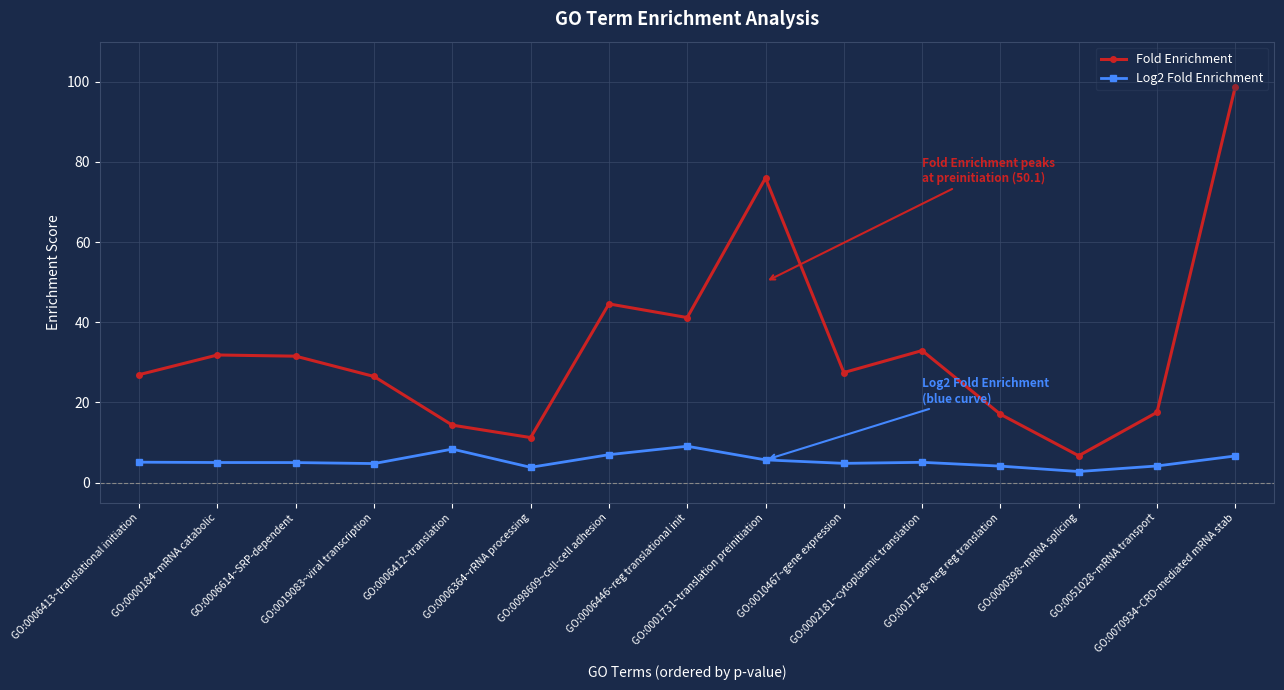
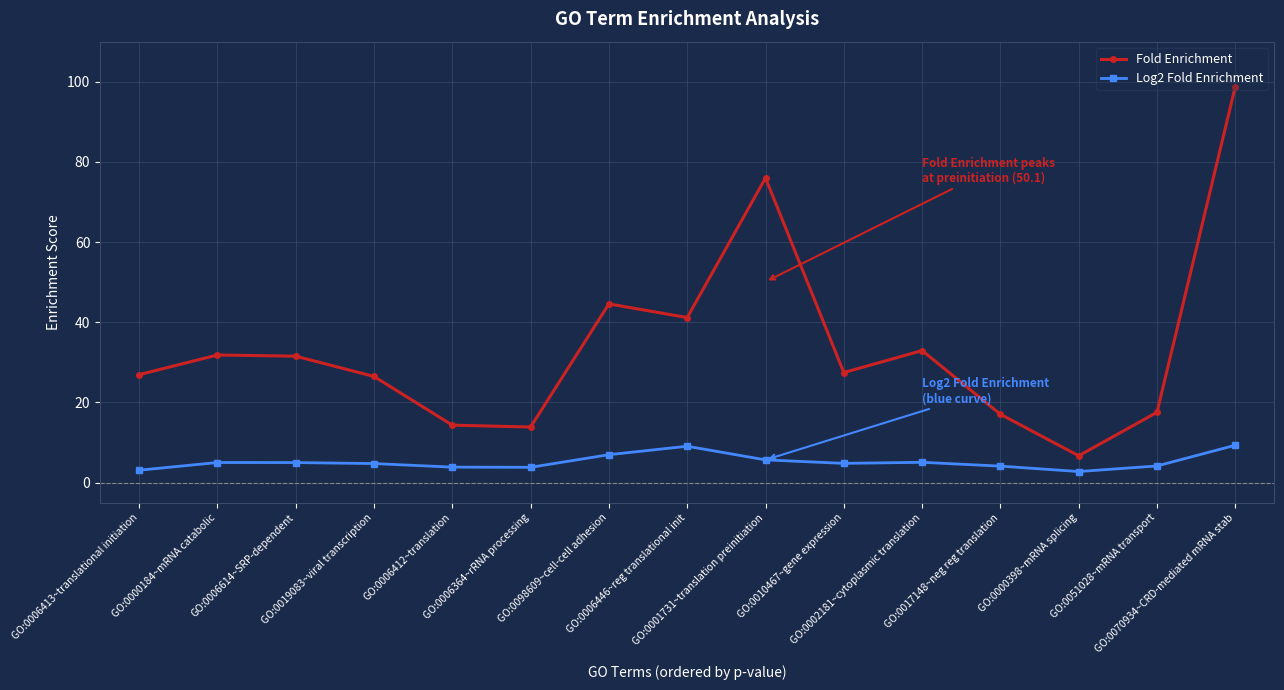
Log2 Fold Enrichment, GO:0006413~translational initiation: 5 -> 3
Log2 Fold Enrichment, GO:0006412~translation: 8 -> 4
Fold Enrichment, GO:0006364~rRNA processing: 11 -> 14
Log2 Fold Enrichment, GO:0070934~CRD-mediated mRNA stab: 7 -> 9
